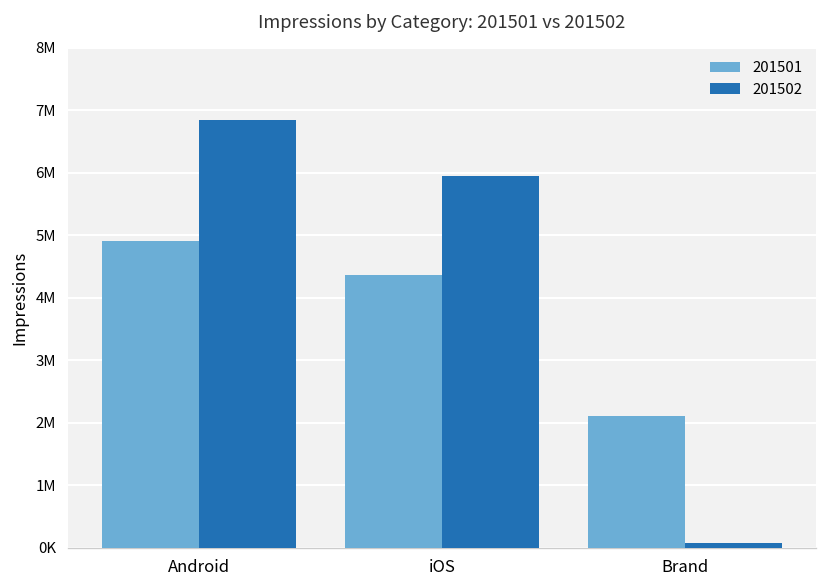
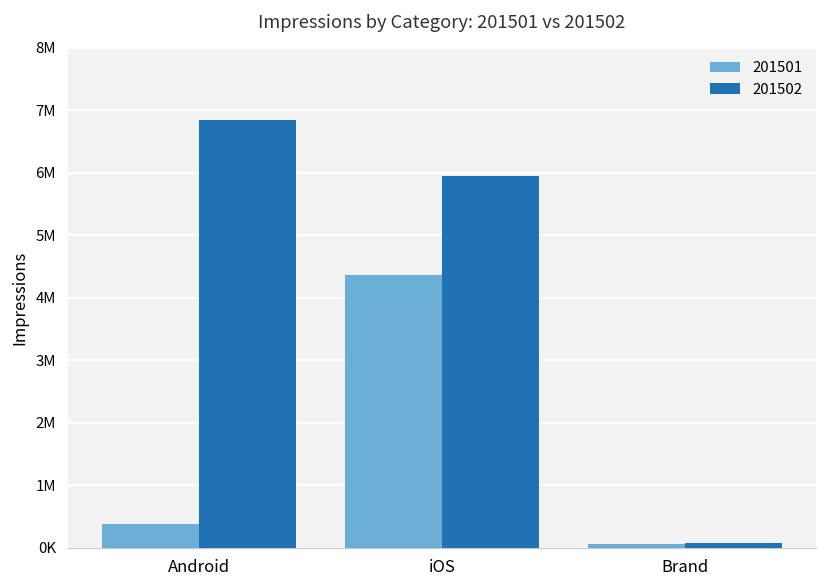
201501, Android: 4900000 -> 400000
201501, Brand: 2100000 -> 100000
